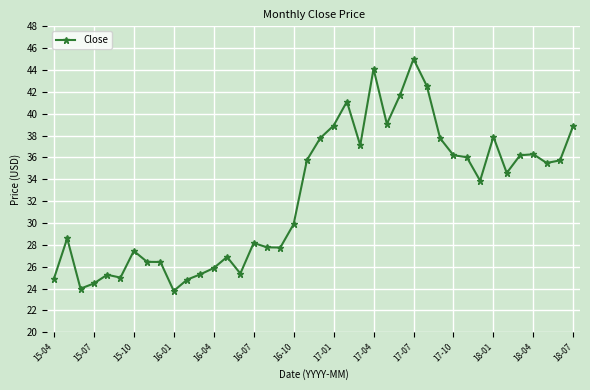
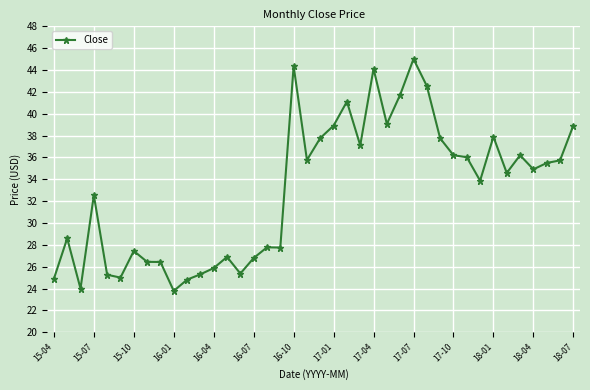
15-07: 24.5 -> 32.5
16-07: 28.2 -> 26.8
16-10: 29.9 -> 44.4
18-04: 36.3 -> 34.9
